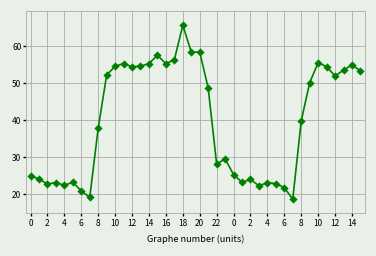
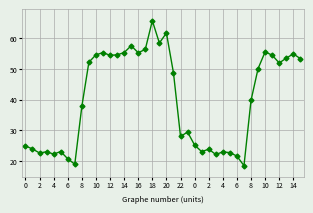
20: 58 -> 62
